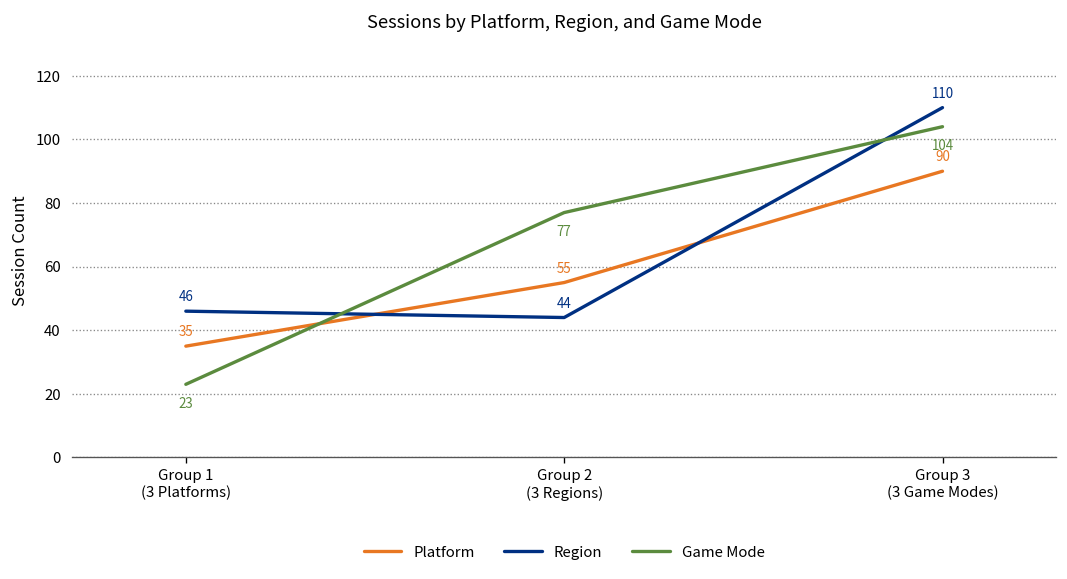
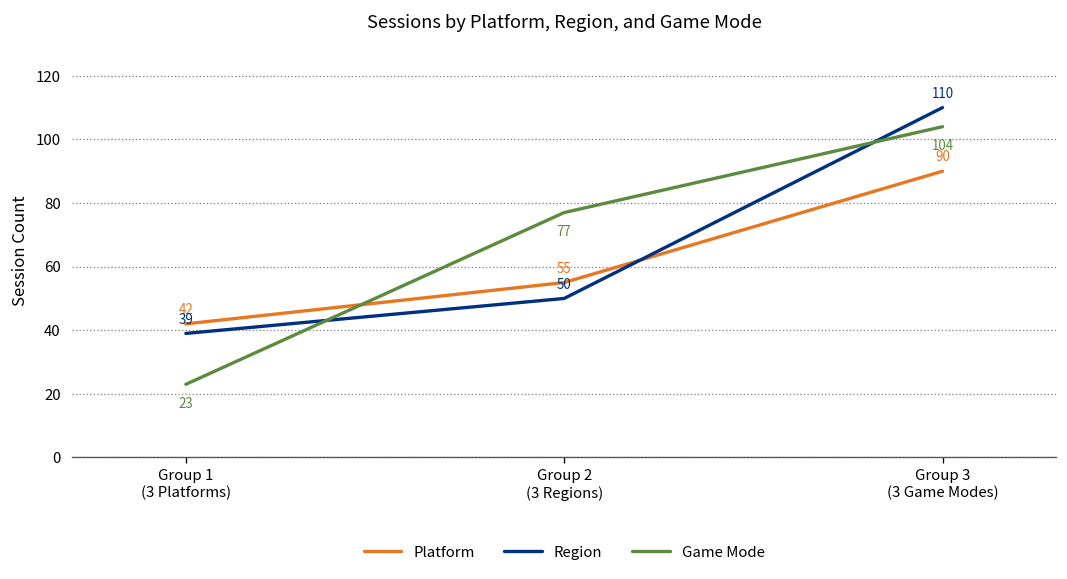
Platform, Group 1 (3 Platforms): 35 -> 42
Region, Group 1 (3 Platforms): 46 -> 39
Region, Group 2 (3 Regions): 44 -> 50
